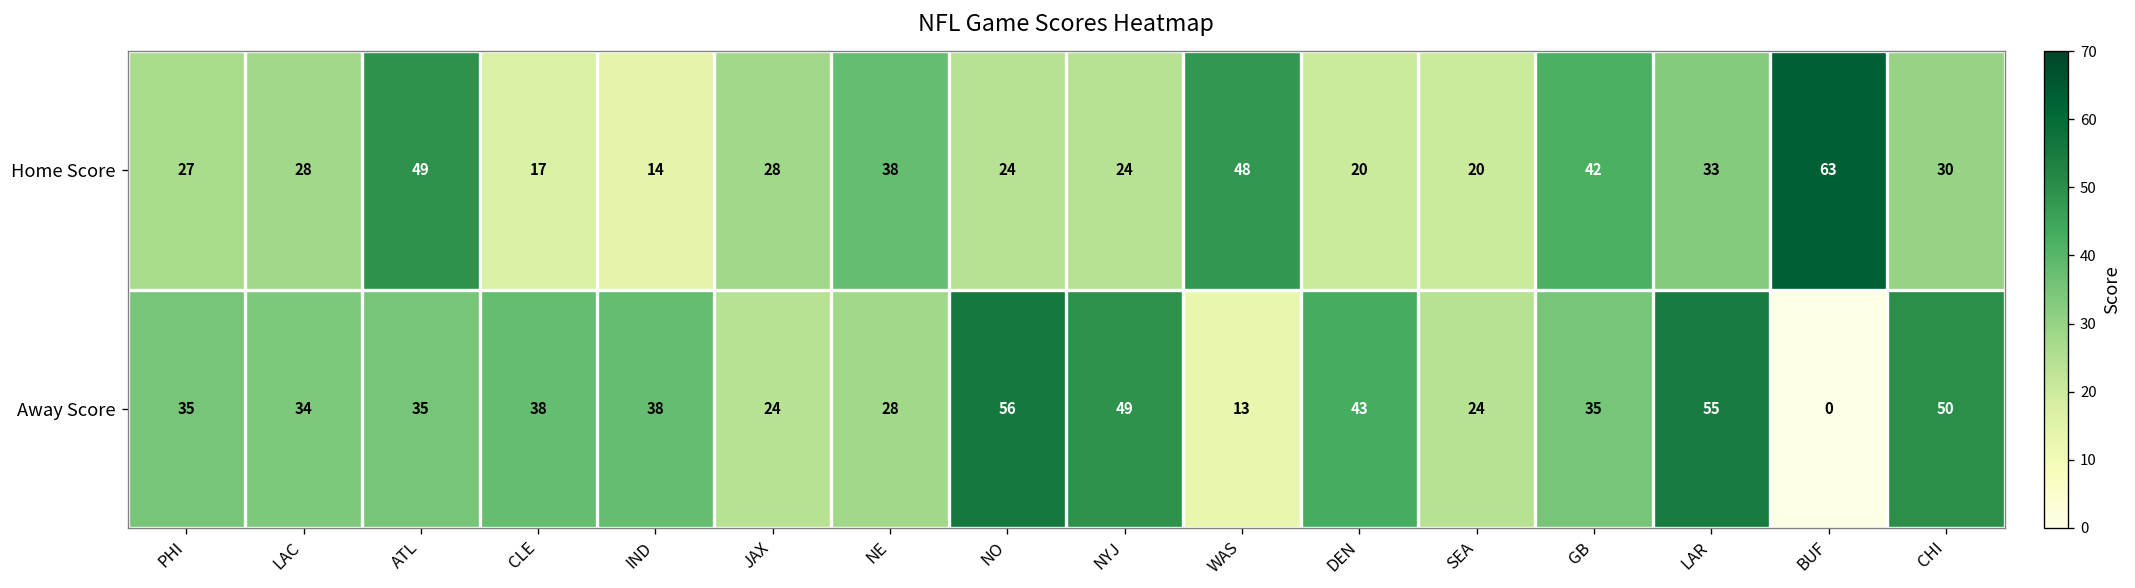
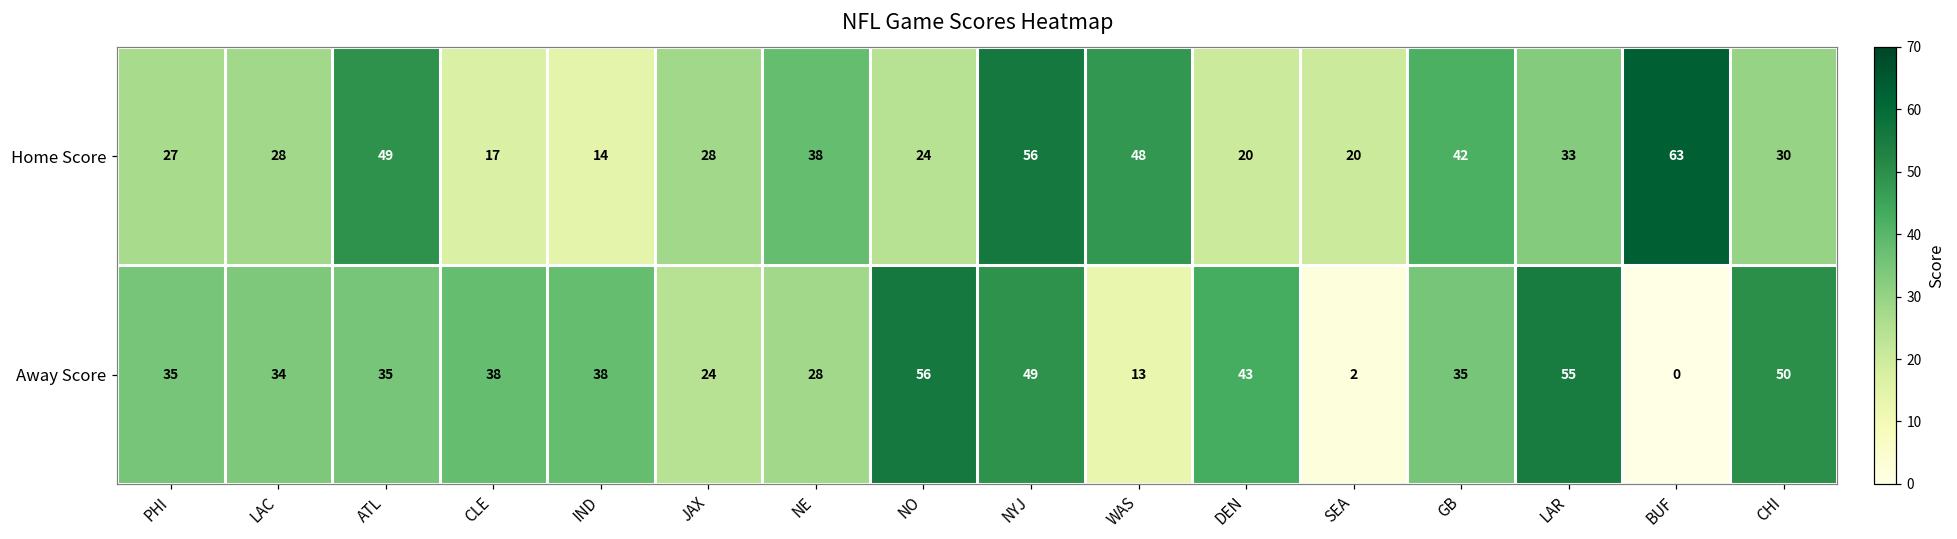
Home Score, NYJ: 24 -> 56
Away Score, SEA: 24 -> 2
